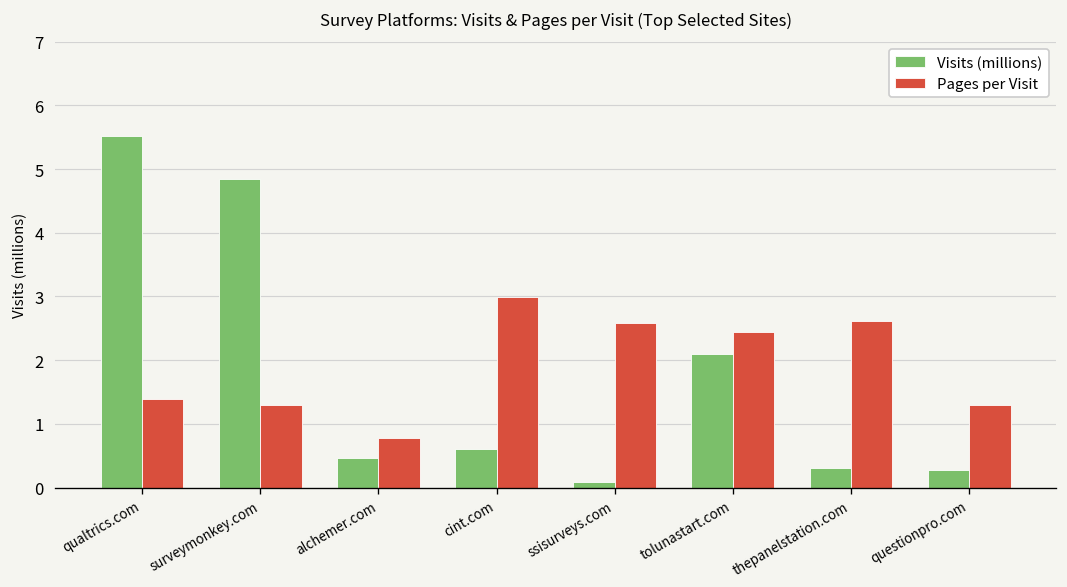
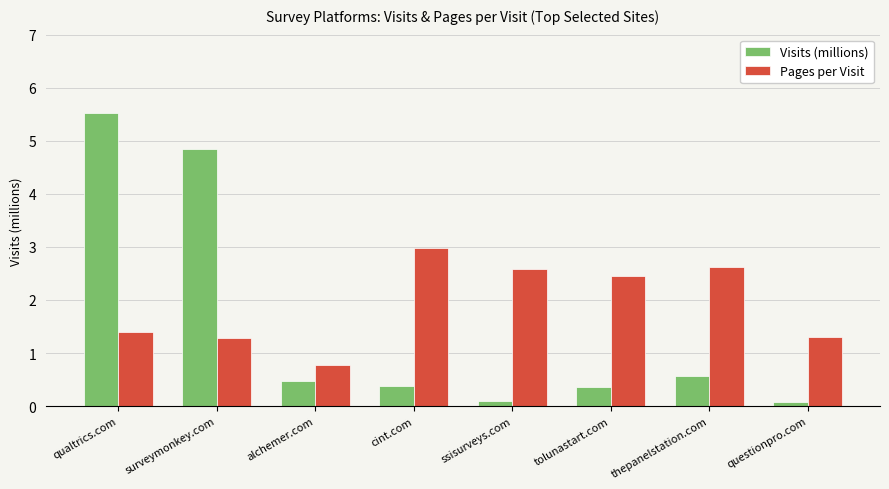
Visits (millions), cint.com: 0.6 -> 0.4
Visits (millions), tolunastart.com: 2.1 -> 0.4
Visits (millions), thepanelstation.com: 0.3 -> 0.6
Visits (millions), questionpro.com: 0.3 -> 0.1
